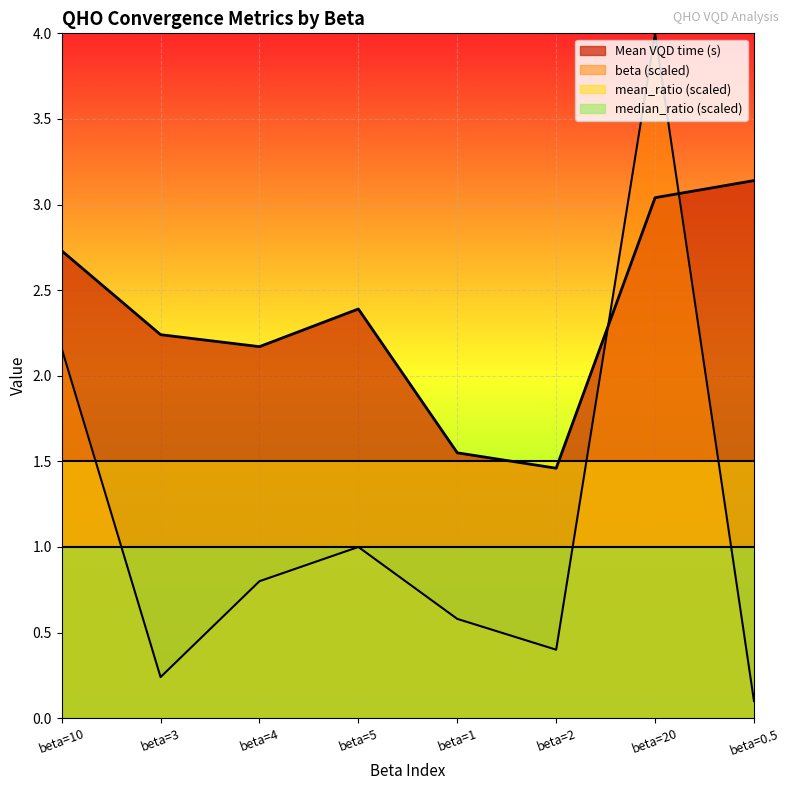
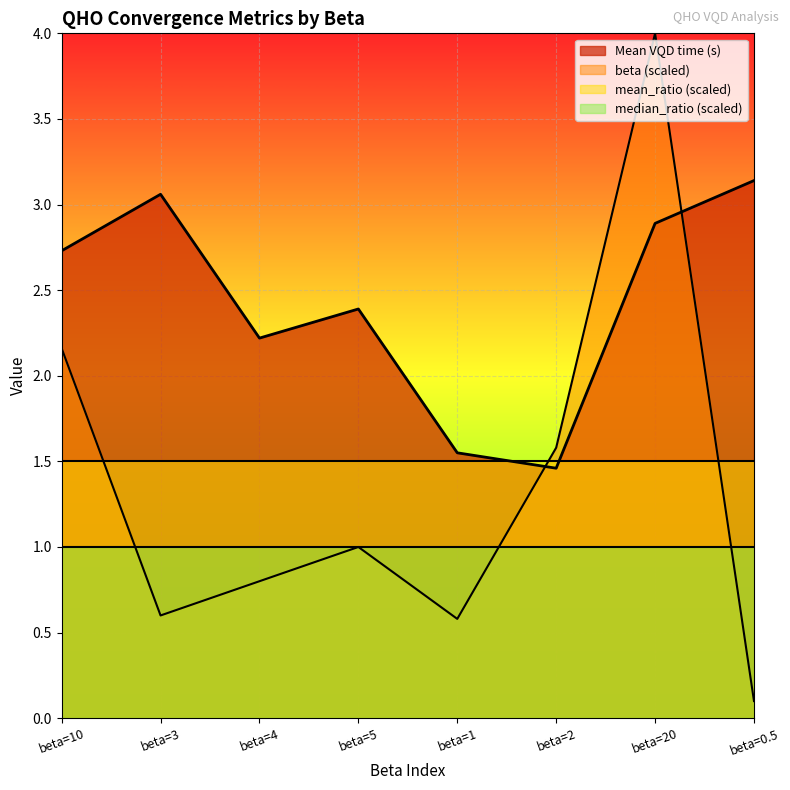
Mean VQD time (s), beta=3: 2.24 -> 3.06
beta (scaled), beta=3: 0.24 -> 0.60
Mean VQD time (s), beta=4: 2.17 -> 2.22
beta (scaled), beta=2: 0.40 -> 1.58
Mean VQD time (s), beta=20: 3.04 -> 2.89
